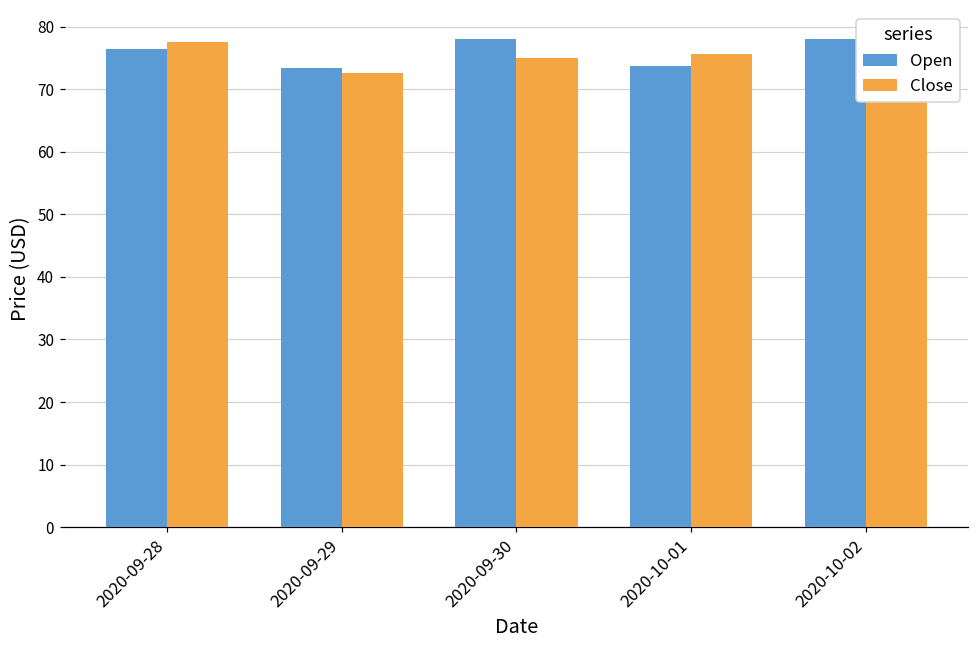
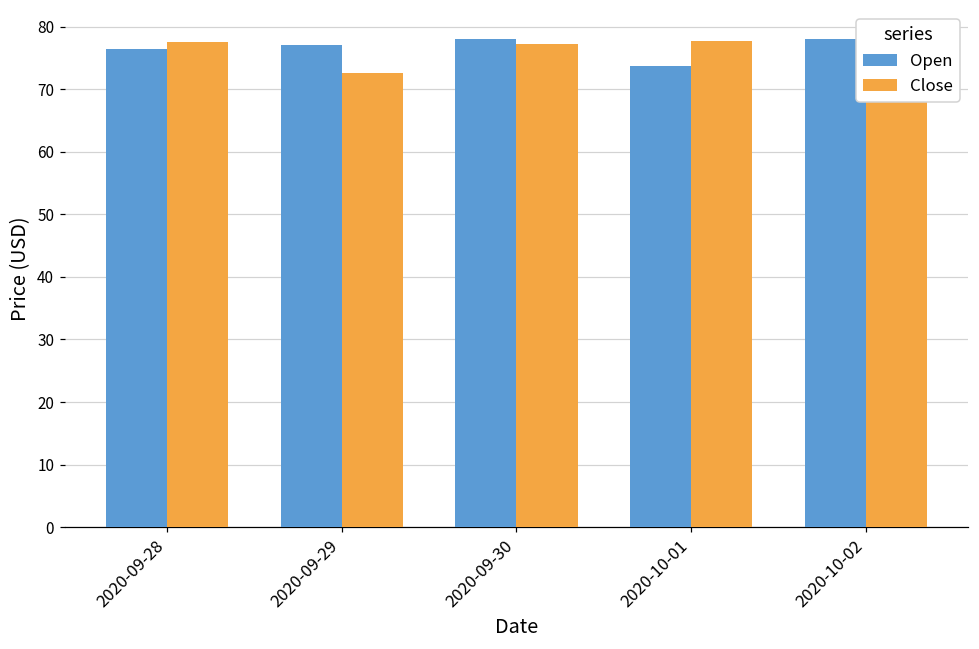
Open, 2020-09-29: 73 -> 77
Close, 2020-09-30: 75 -> 77
Close, 2020-10-01: 76 -> 78
